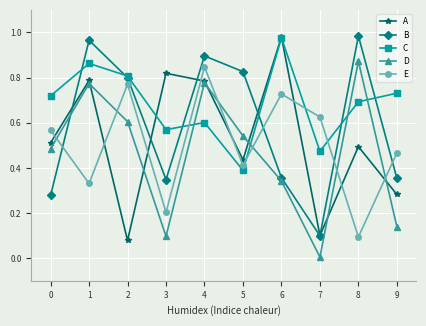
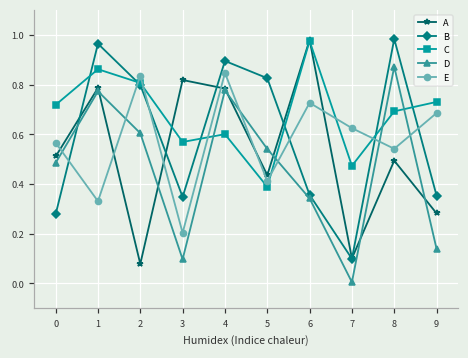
E, 2: 0.77 -> 0.84
E, 8: 0.09 -> 0.54
E, 9: 0.47 -> 0.69
